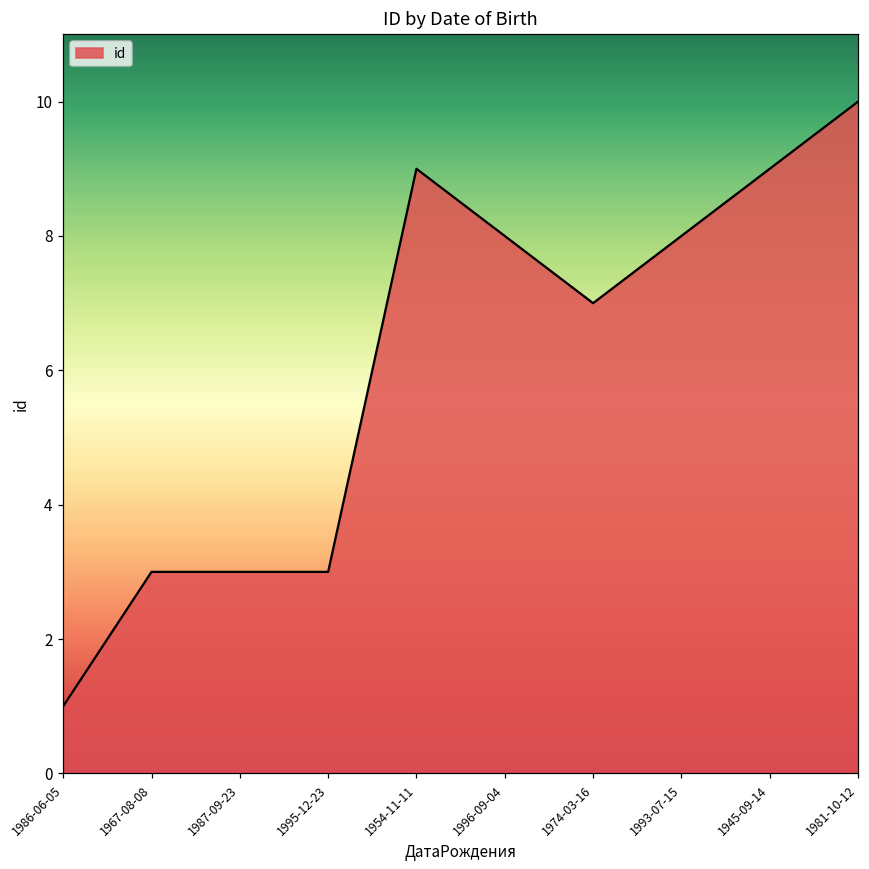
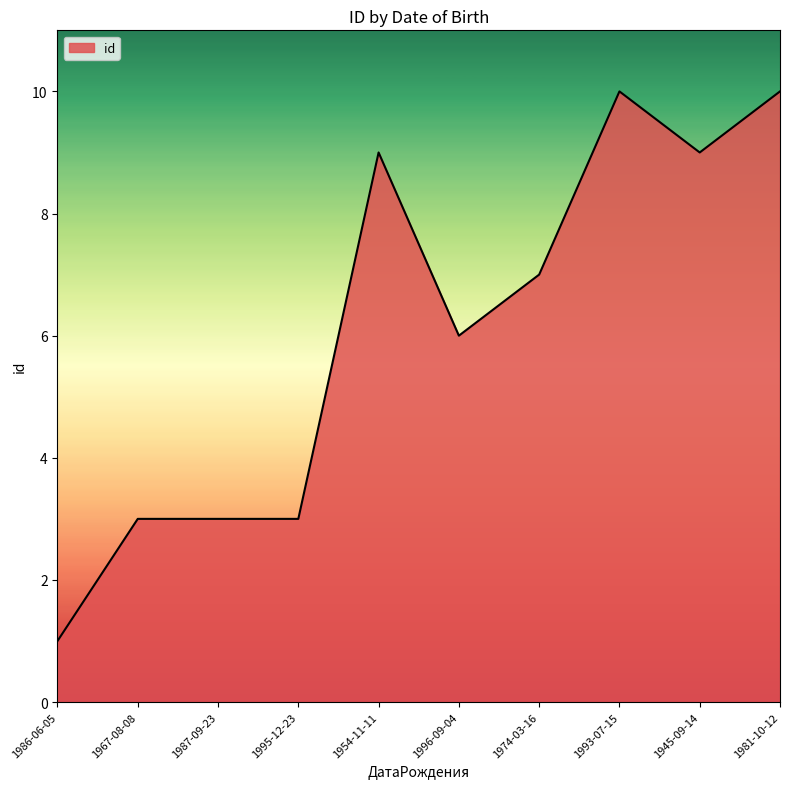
1996-09-04: 8 -> 6
1993-07-15: 8 -> 10
